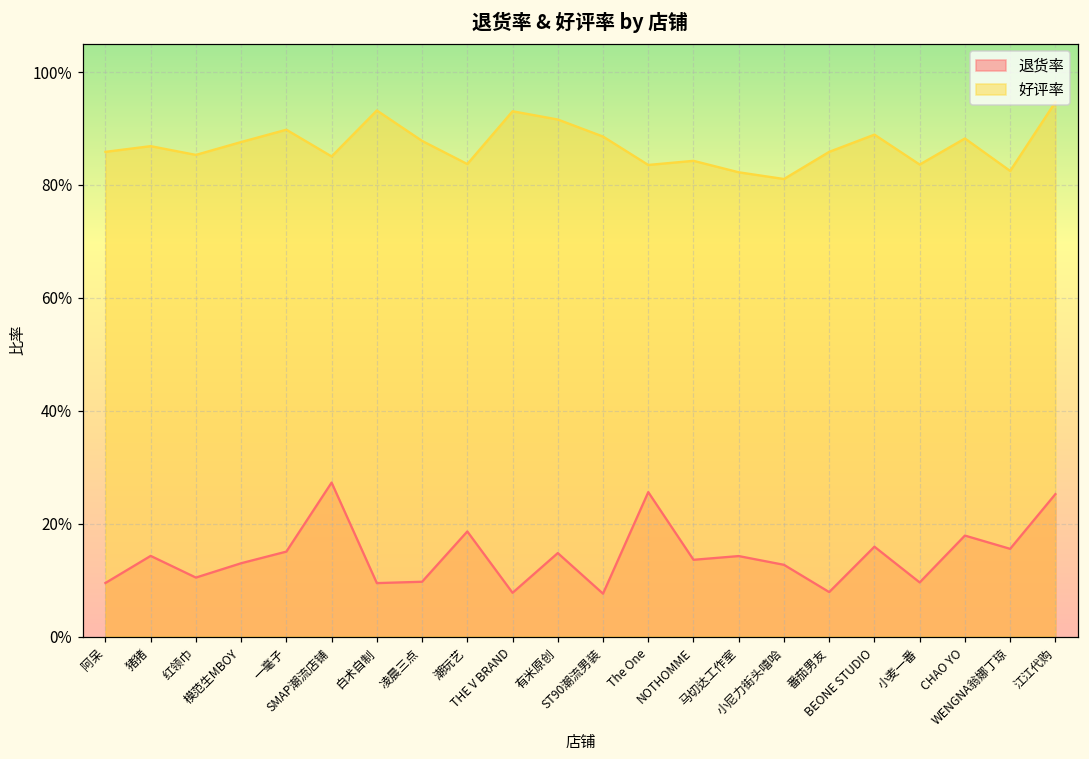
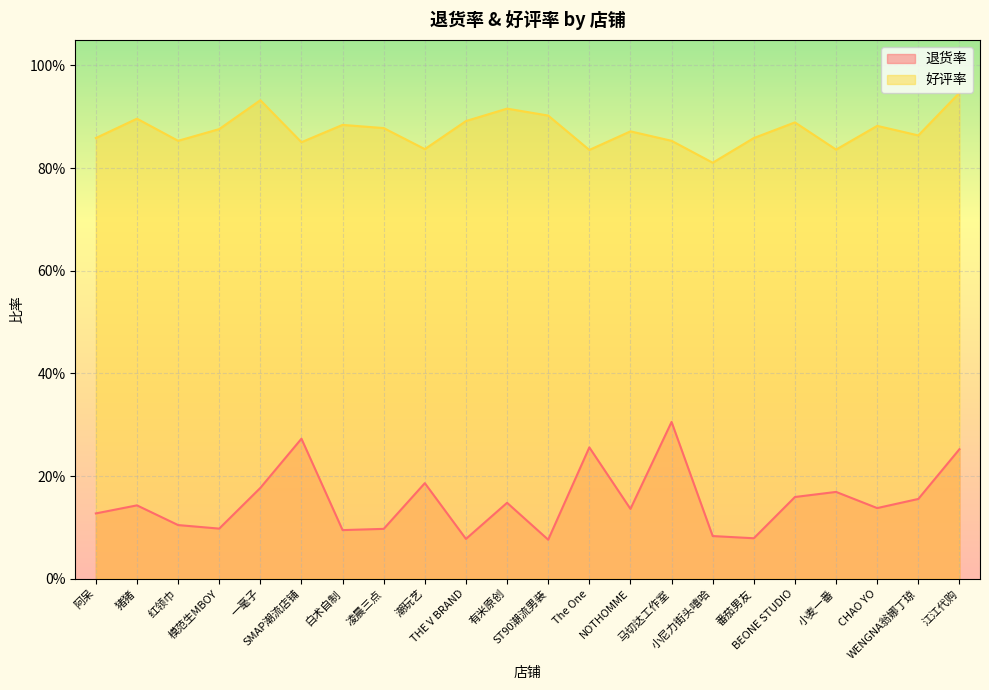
退货率, 阿呆: 9% -> 13%
好评率, 猪猪: 87% -> 90%
退货率, 模范生MBOY: 13% -> 10%
退货率, 一毫子: 15% -> 18%
好评率, 一毫子: 90% -> 93%
好评率, 白术自制: 93% -> 88%
好评率, THE V BRAND: 93% -> 89%
好评率, ST90潮流男装: 89% -> 90%
好评率, NOTHOMME: 84% -> 87%
退货率, 马切达工作室: 14% -> 31%
好评率, 马切达工作室: 82% -> 85%
退货率, 小尼力街头嘻哈: 13% -> 8%
退货率, 小麦一番: 10% -> 17%
退货率, CHAO YO: 18% -> 14%
好评率, WENGNA翁娜丁琼: 82% -> 86%
